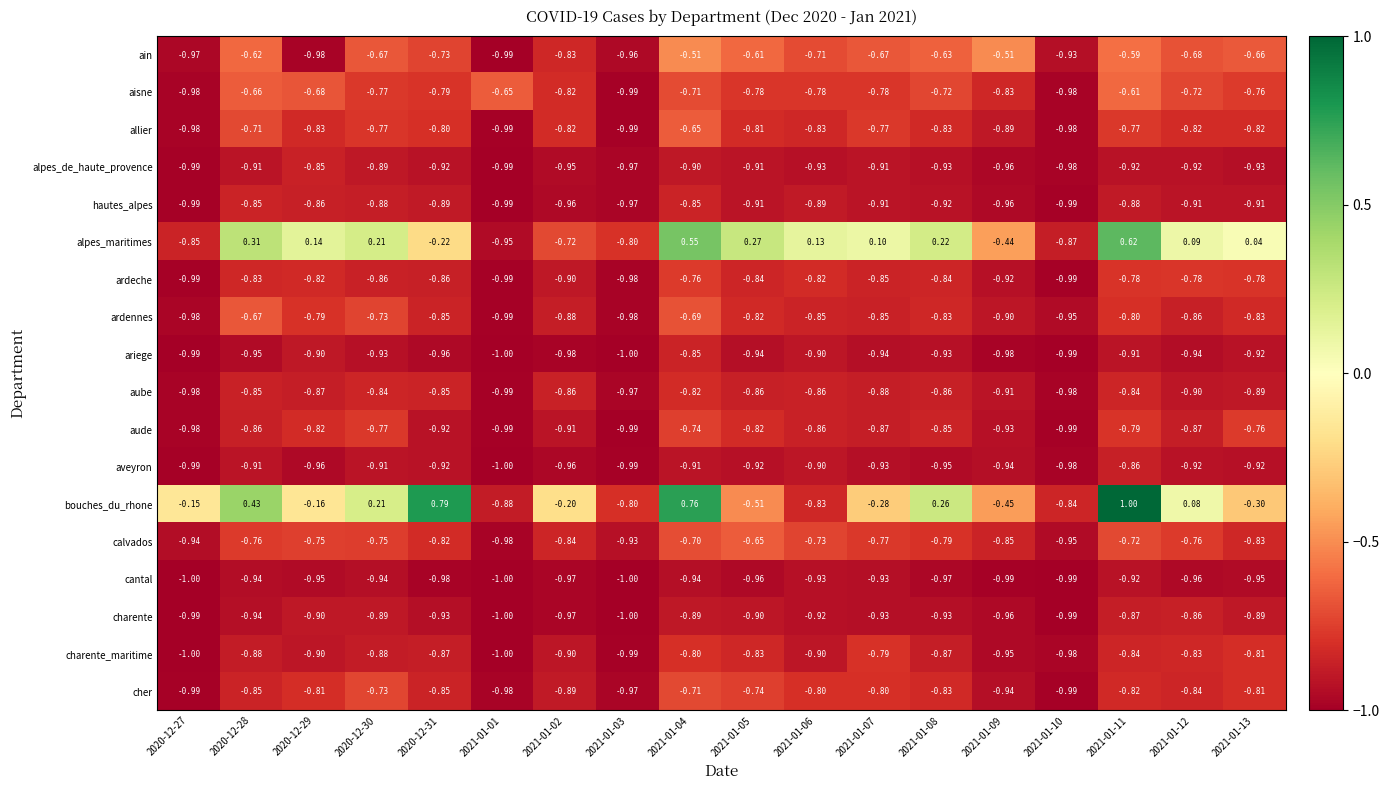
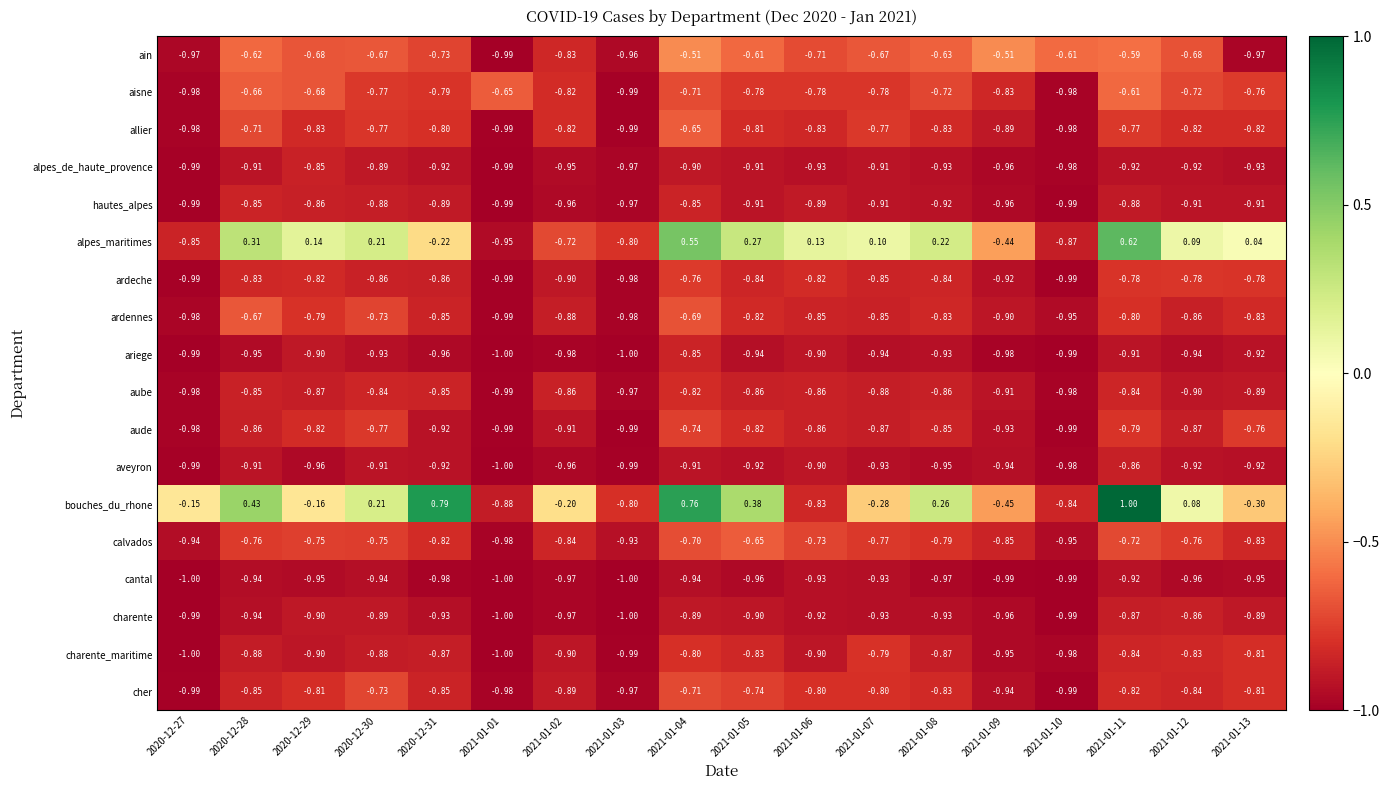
ain, 2020-12-29: -0.98 -> -0.68
ain, 2021-01-10: -0.93 -> -0.61
ain, 2021-01-13: -0.66 -> -0.97
bouches_du_rhone, 2021-01-05: -0.51 -> 0.38
